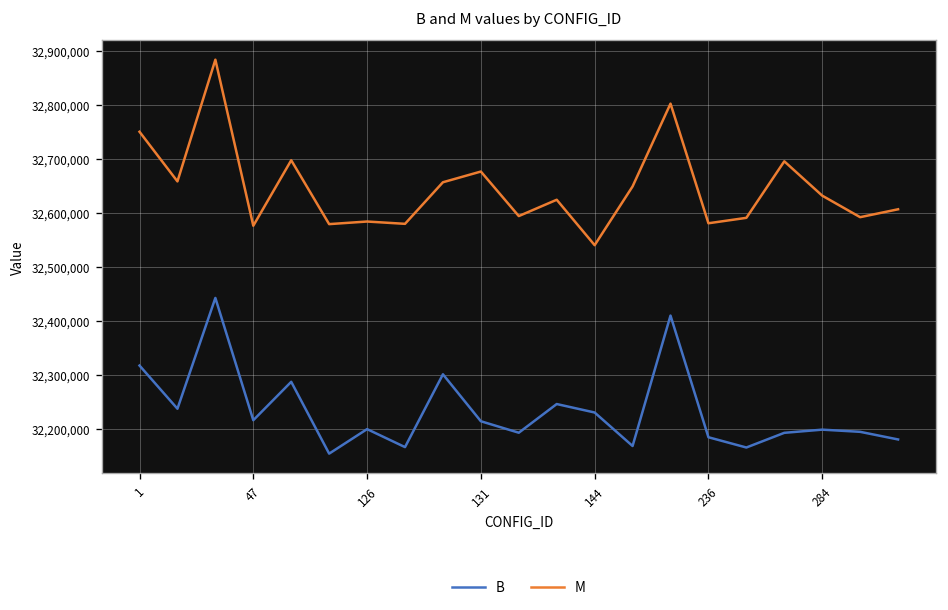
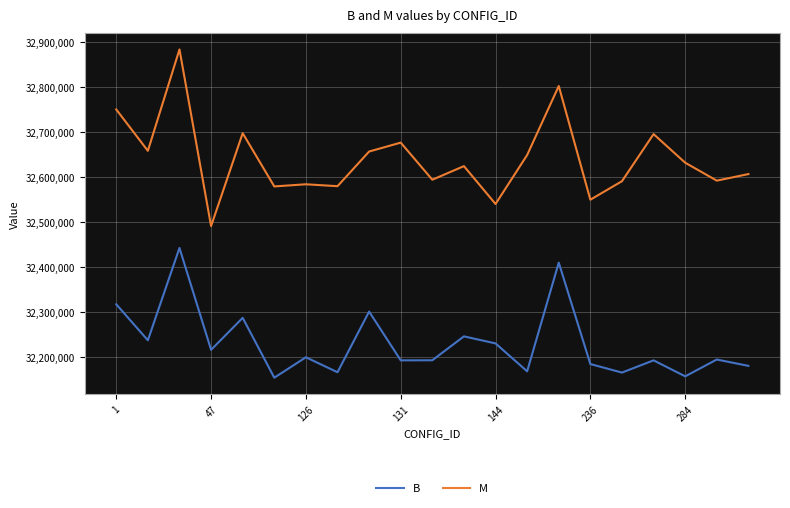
M, 47: 32,580,000 -> 32,490,000
B, 131: 32,210,000 -> 32,190,000
M, 236: 32,580,000 -> 32,550,000
B, 284: 32,200,000 -> 32,160,000
